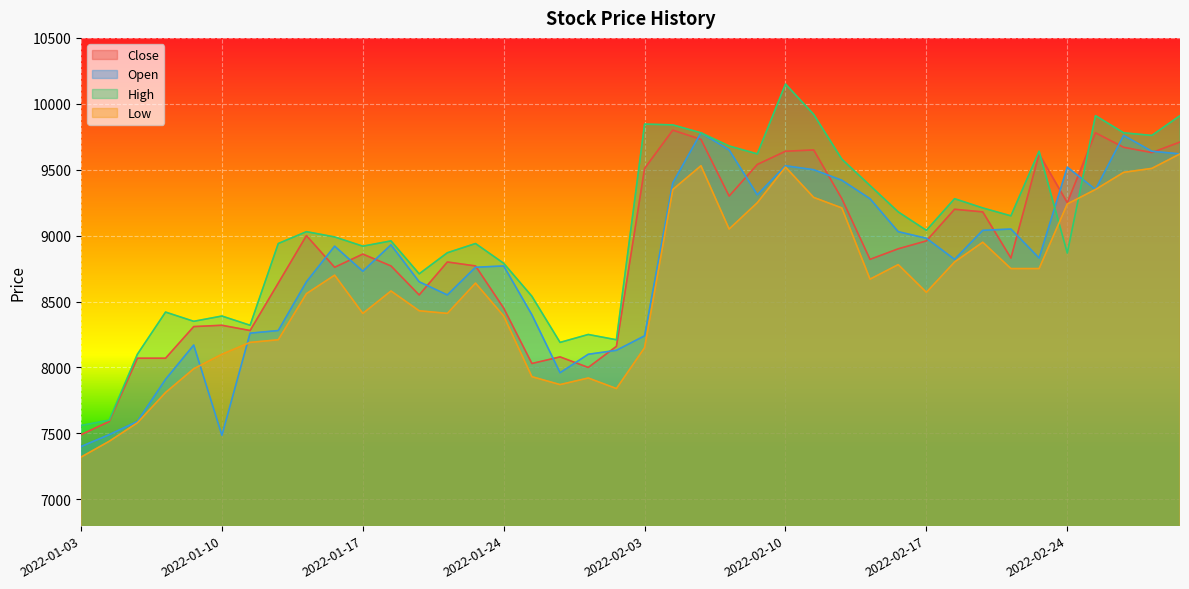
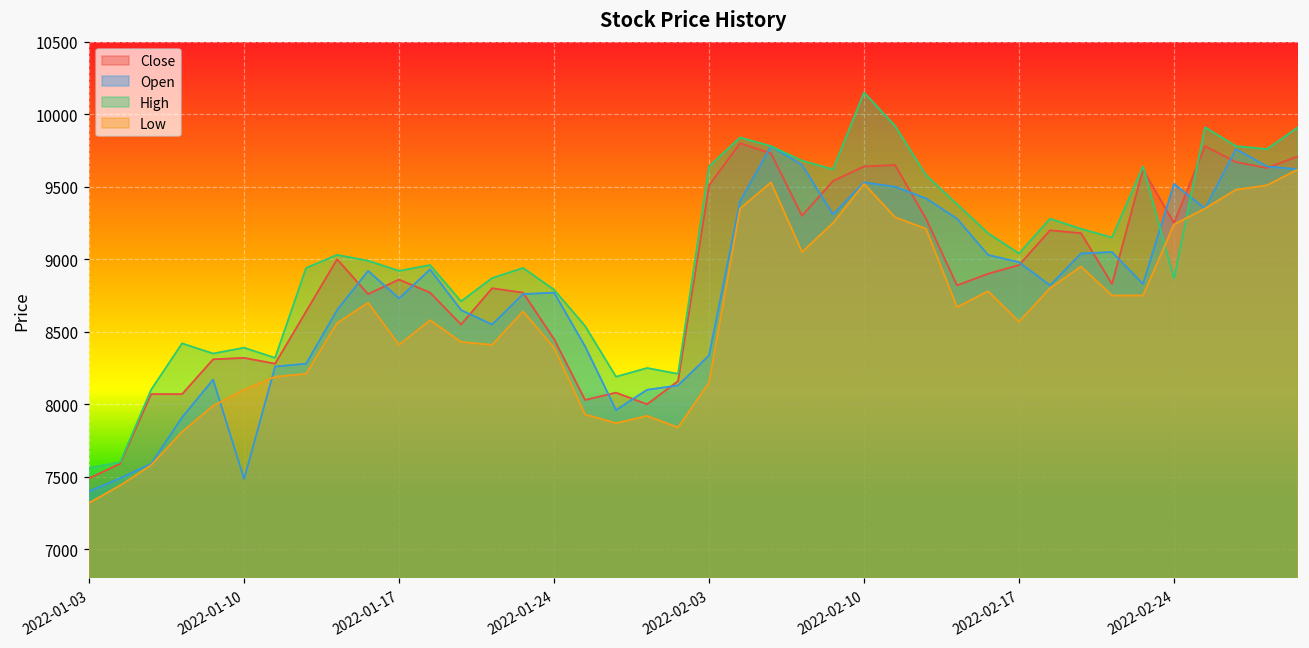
Open, 2022-02-03: 8240 -> 8340
High, 2022-02-03: 9850 -> 9640
